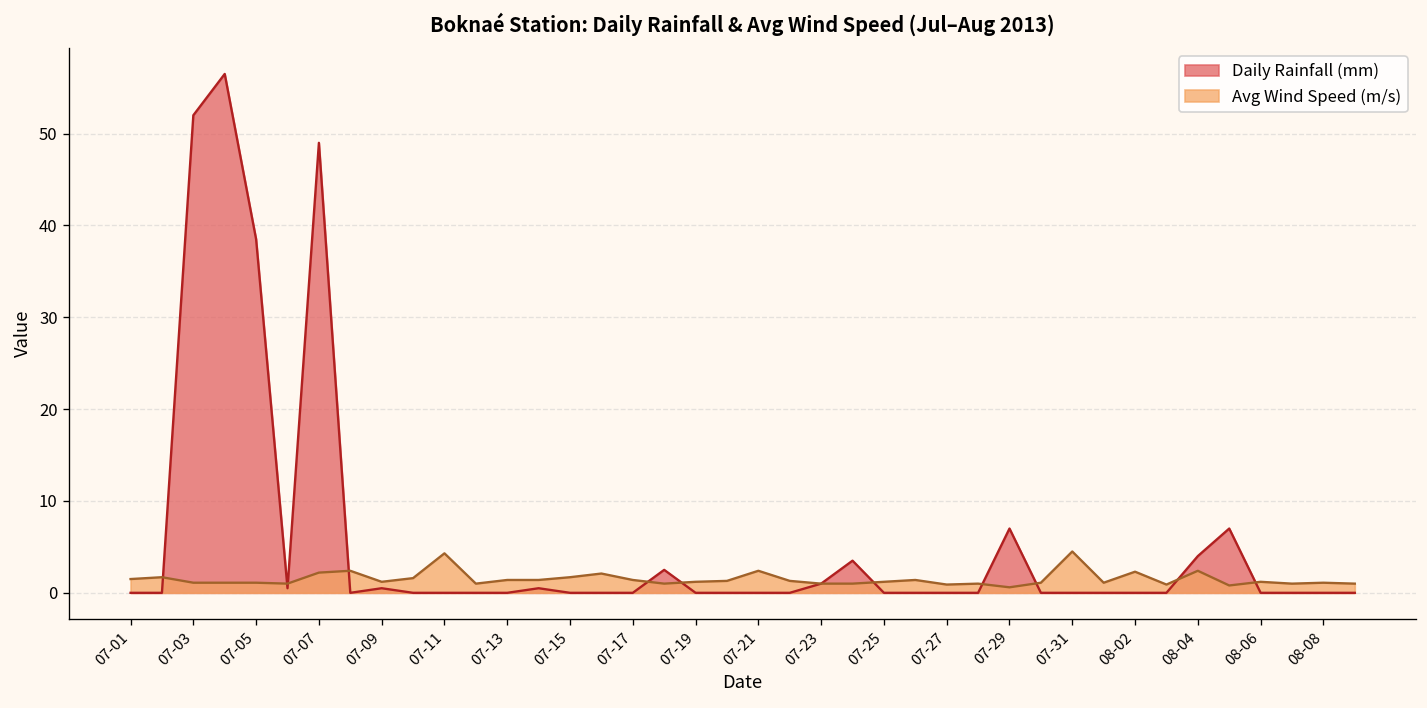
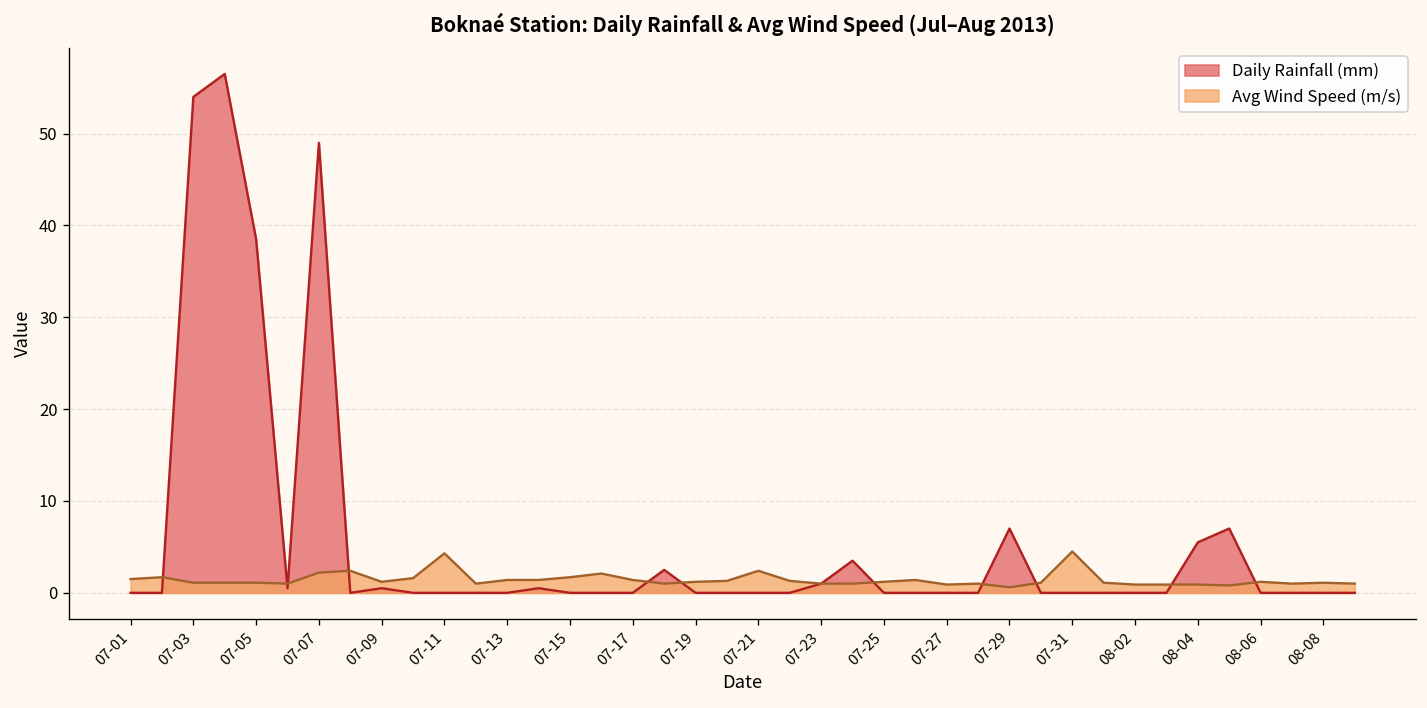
Daily Rainfall (mm), 07-03: 52 -> 54
Avg Wind Speed (m/s), 08-02: 2 -> 1
Daily Rainfall (mm), 08-04: 4 -> 6
Avg Wind Speed (m/s), 08-04: 2 -> 1
